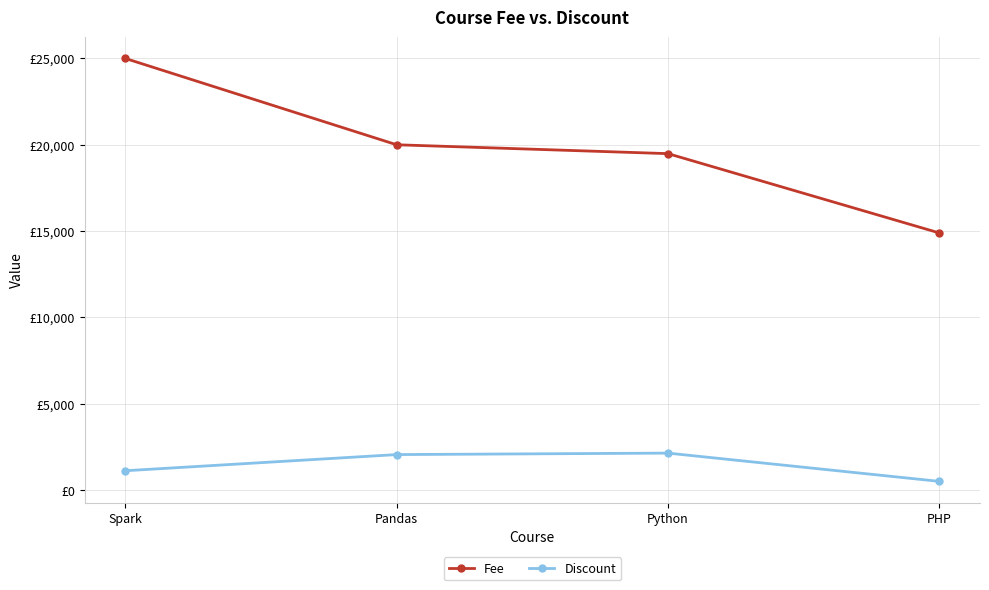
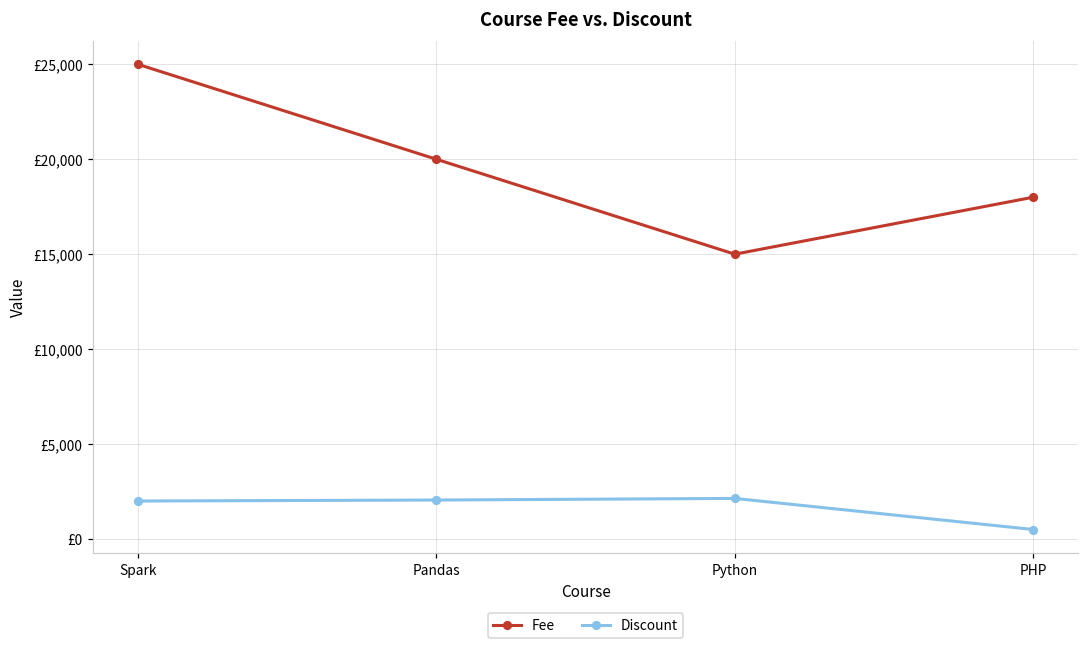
Discount, Spark: £1,100 -> £2,000
Fee, Python: £19,500 -> £15,000
Fee, PHP: £14,900 -> £18,000
